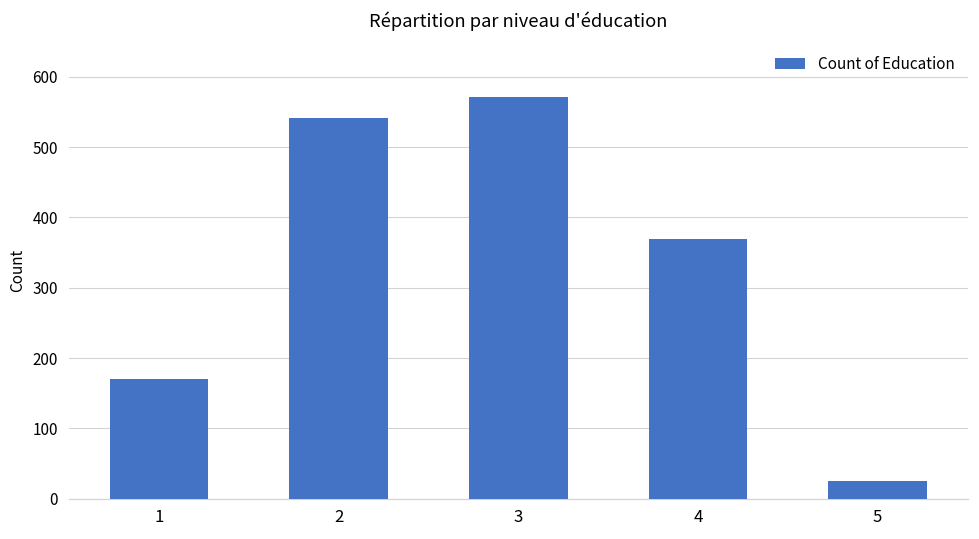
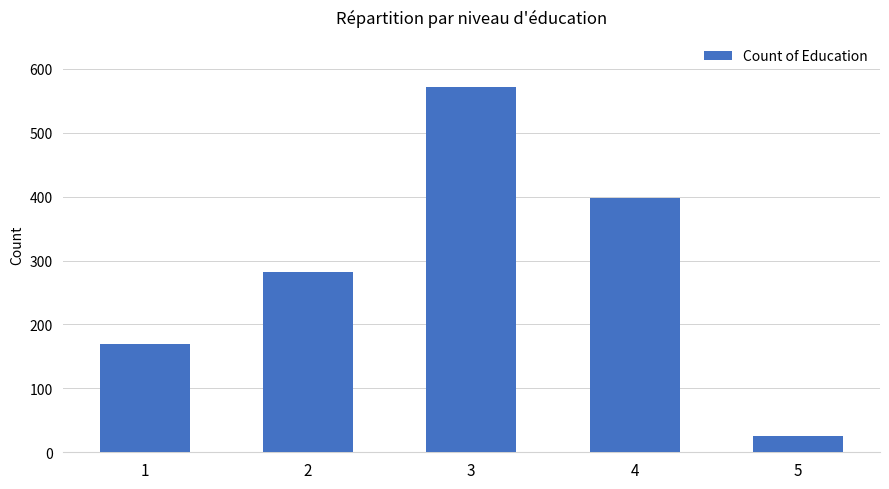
2: 540 -> 280
4: 370 -> 400
